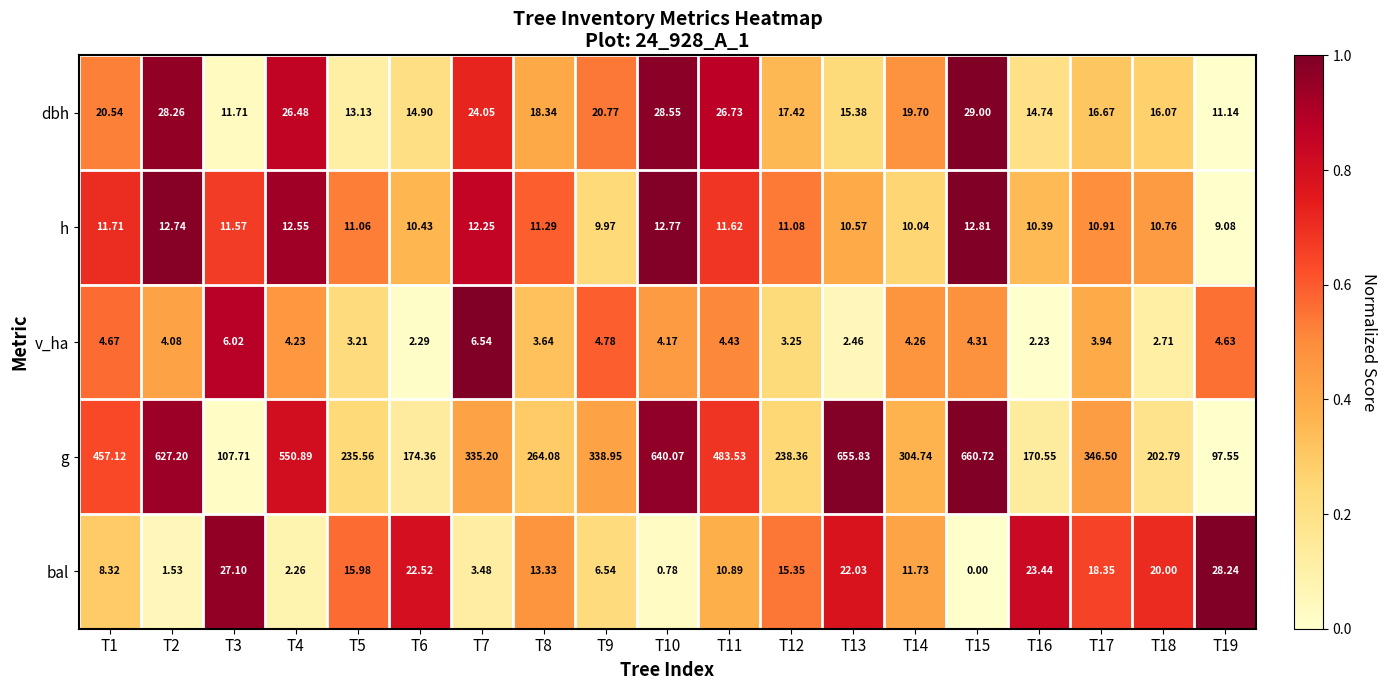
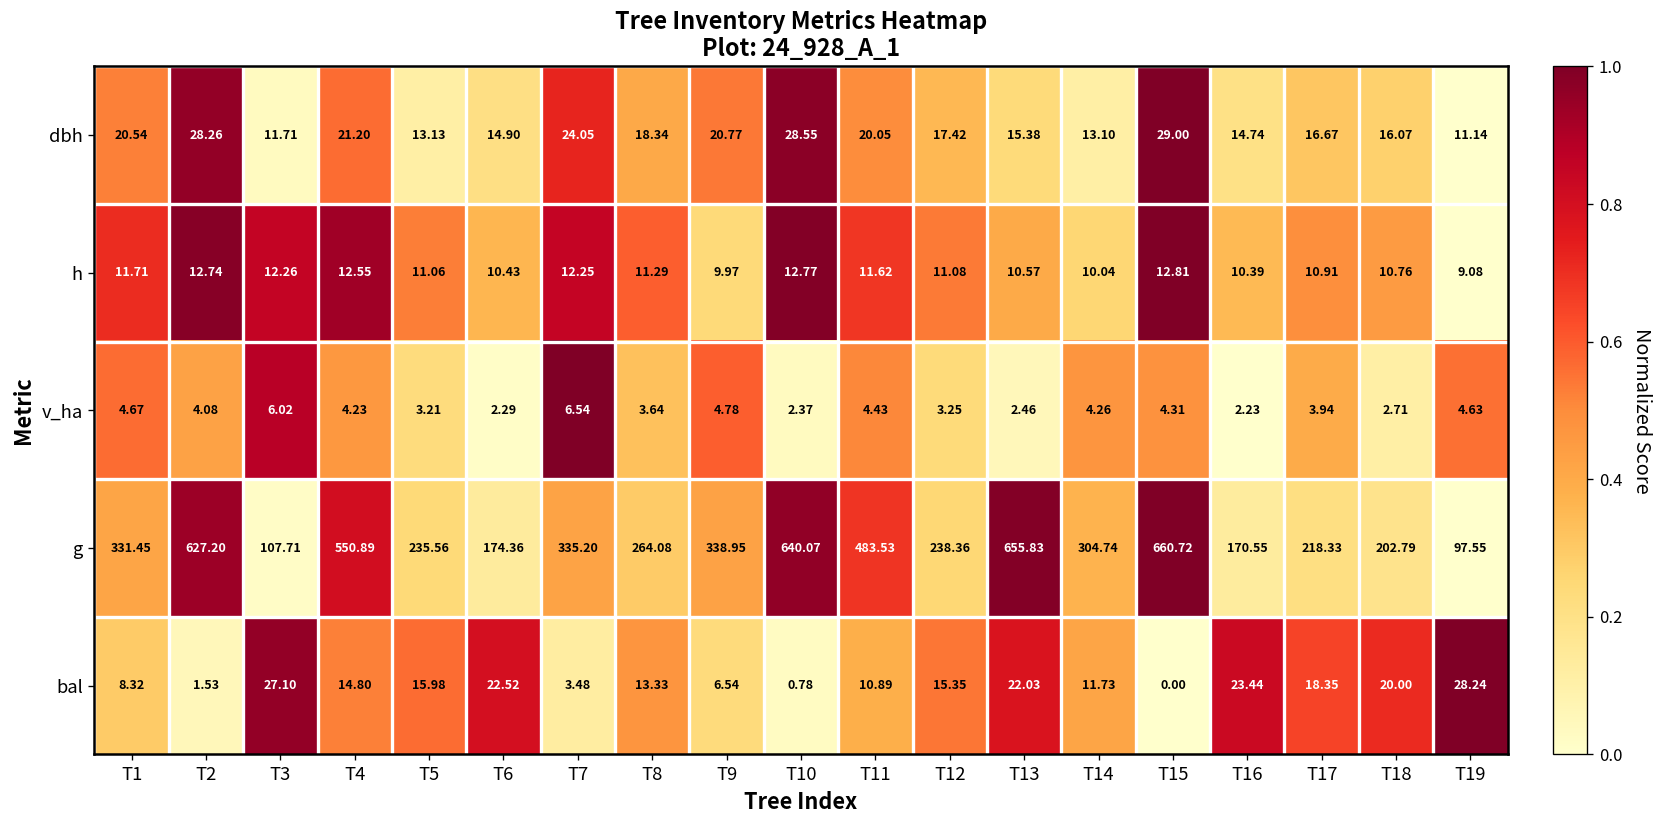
dbh, T4: 26.48 -> 21.20
dbh, T11: 26.73 -> 20.05
dbh, T14: 19.70 -> 13.10
h, T3: 11.57 -> 12.26
v_ha, T10: 4.17 -> 2.37
g, T1: 457.12 -> 331.45
g, T17: 346.50 -> 218.33
bal, T4: 2.26 -> 14.80
